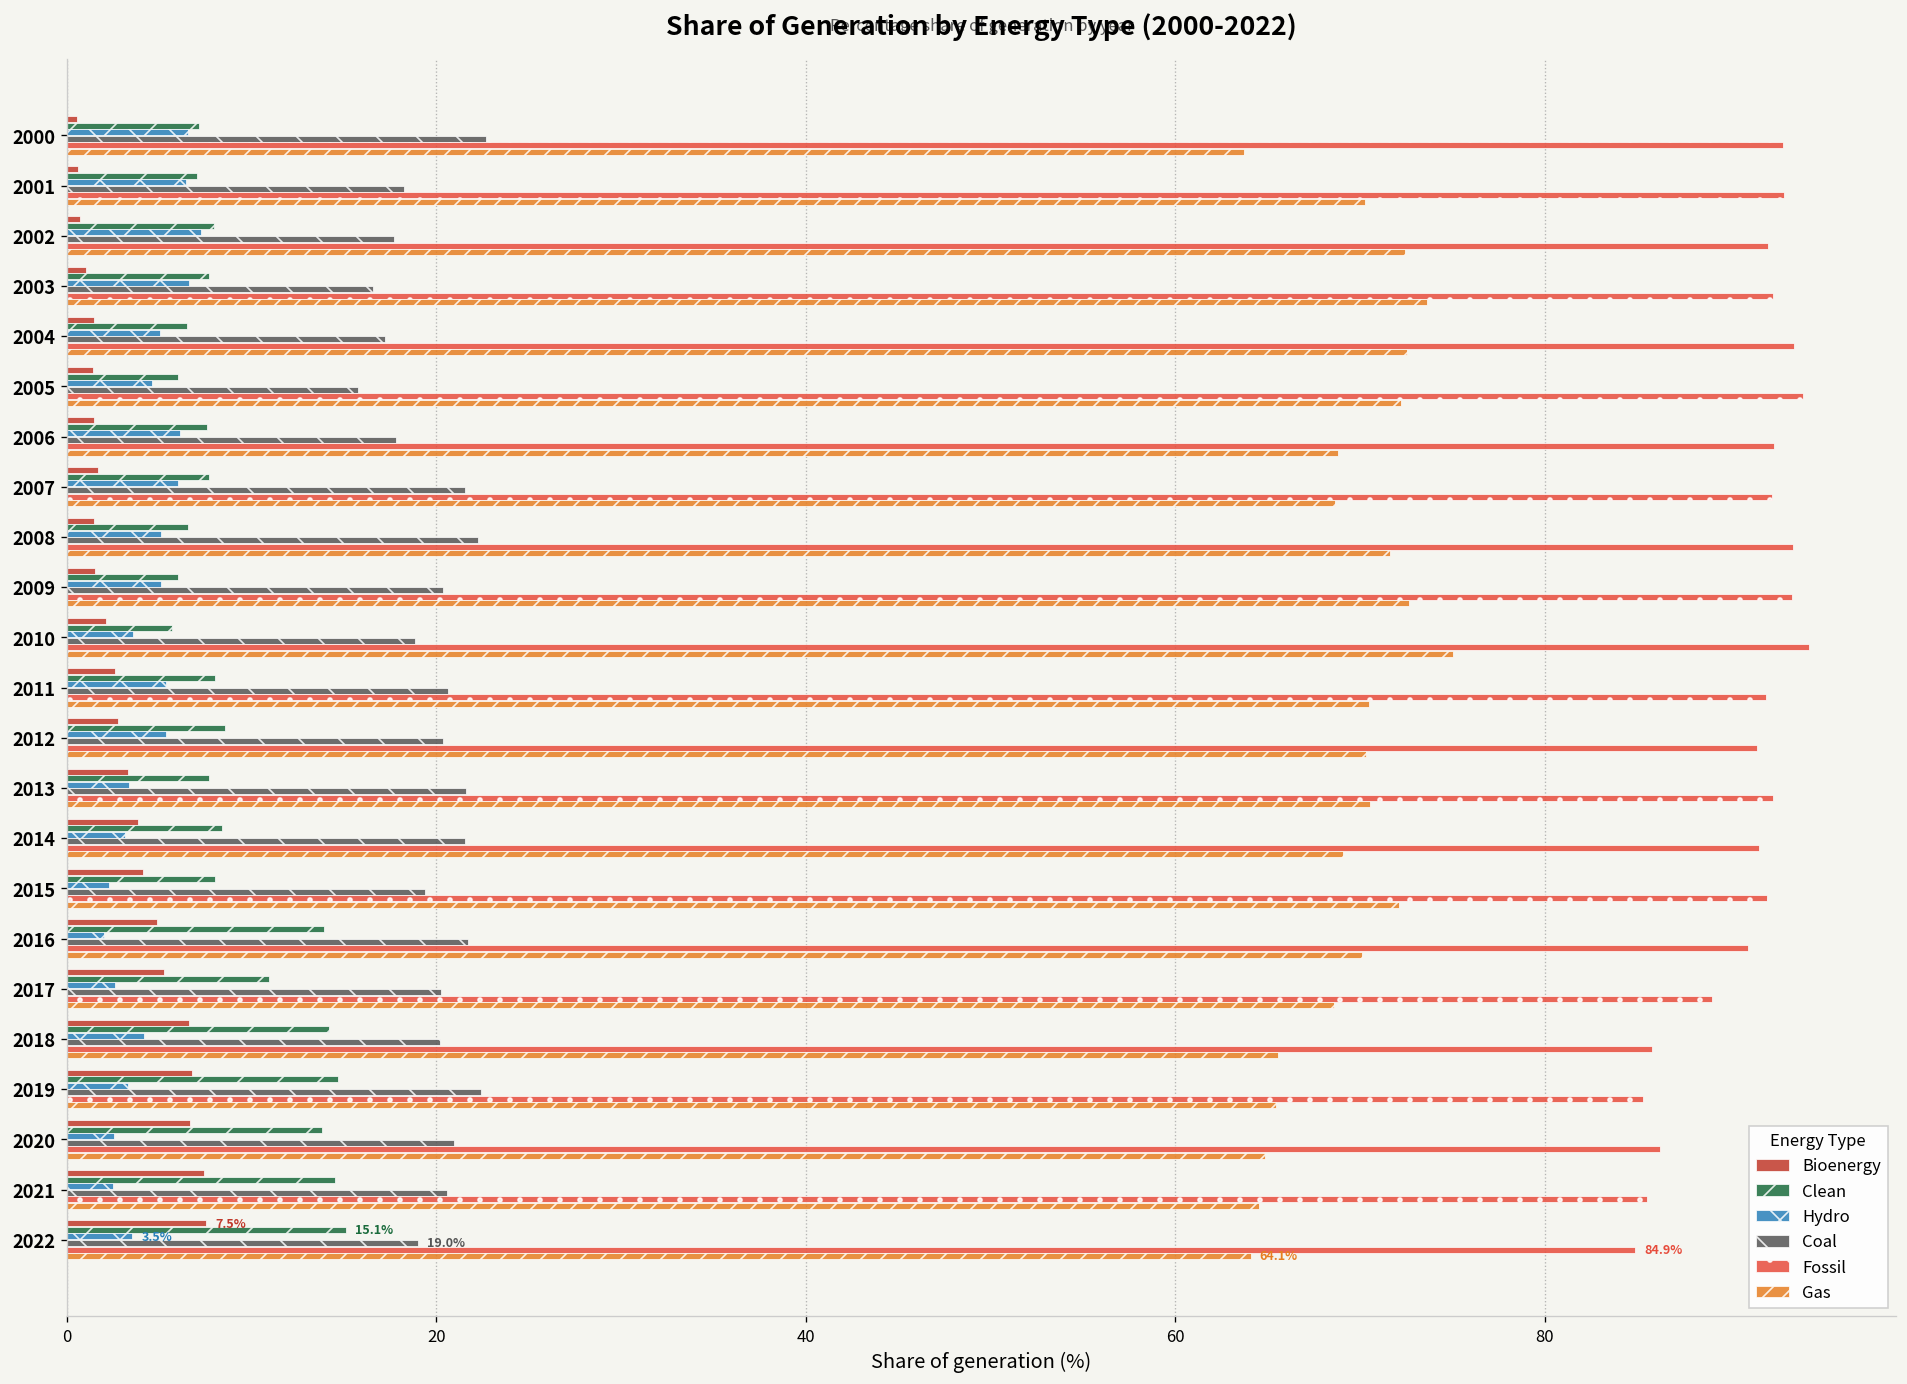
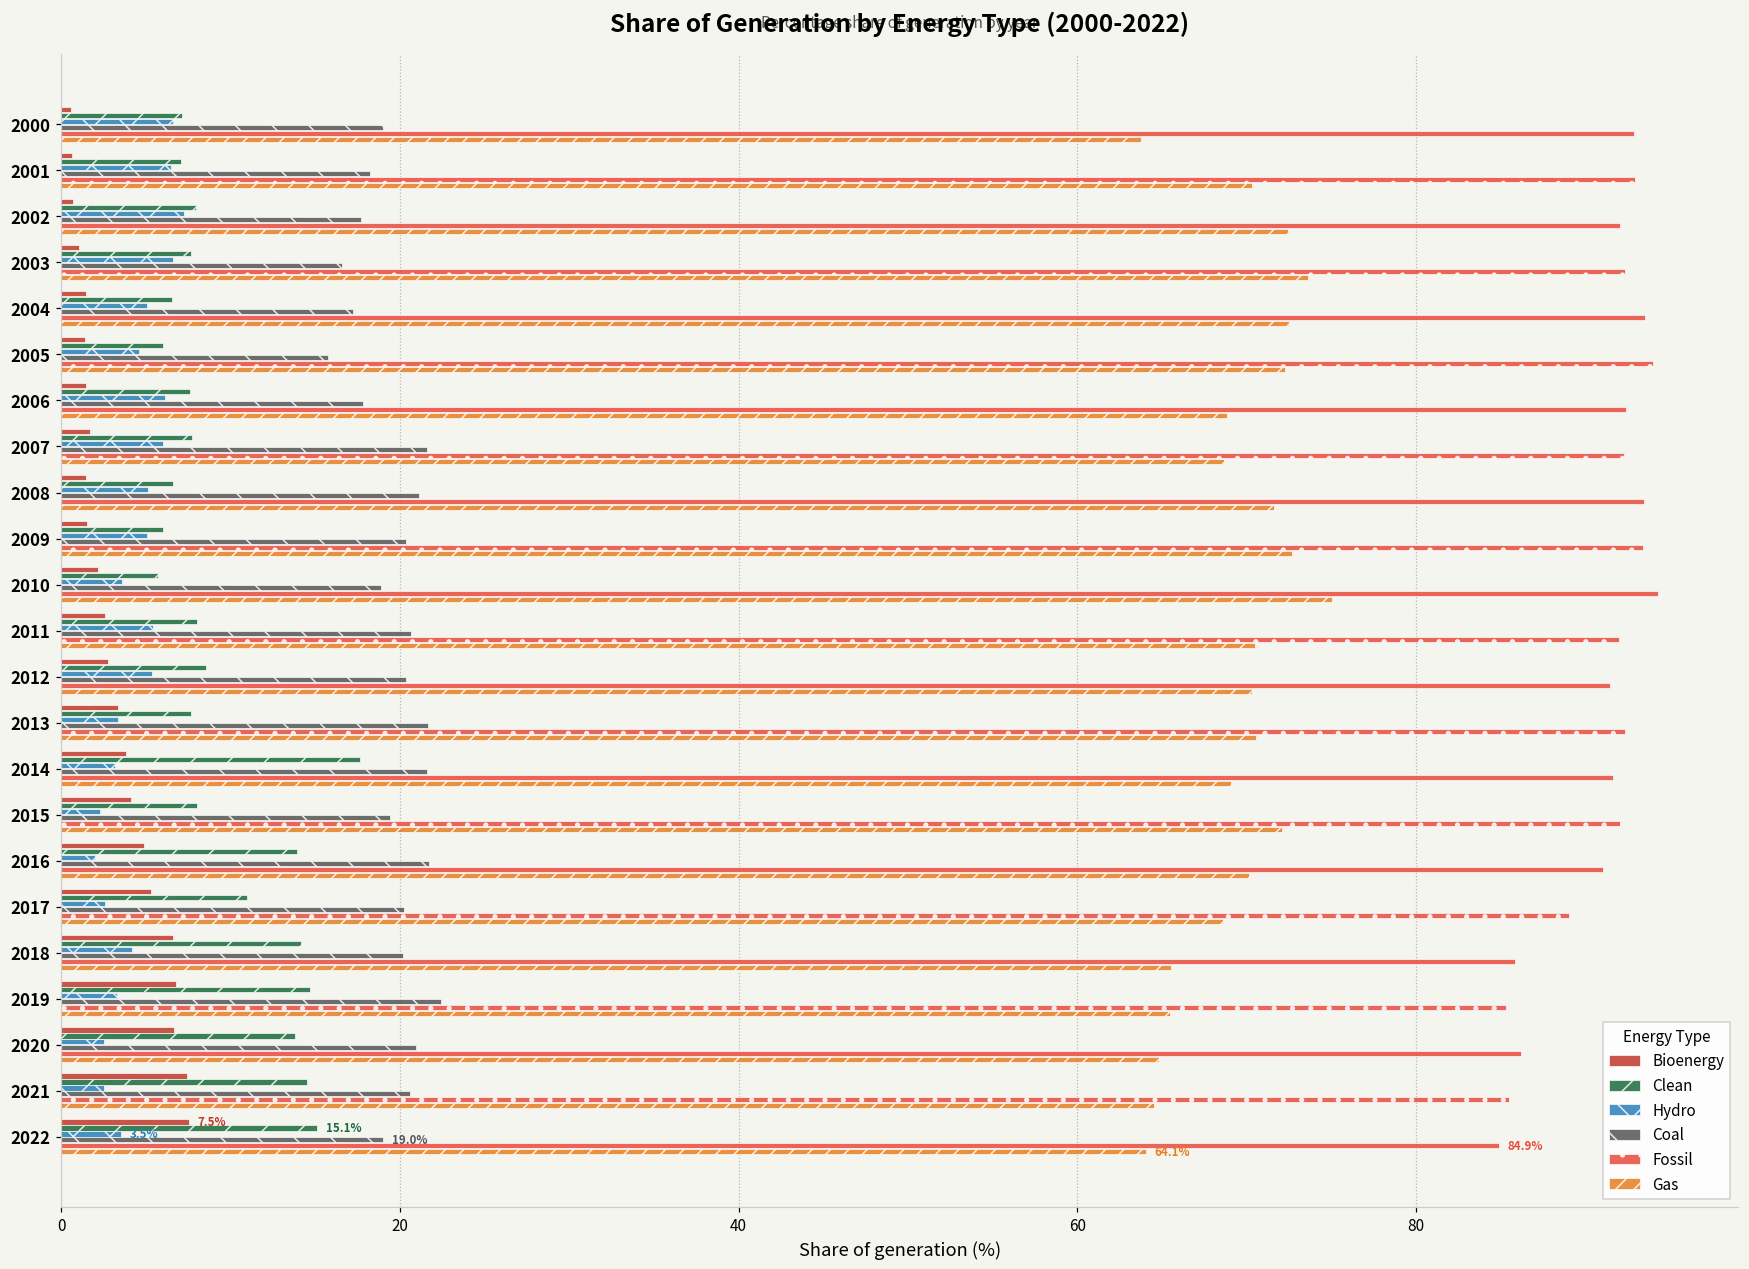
Coal, 2000: 22.7 -> 19.0
Coal, 2008: 22.3 -> 21.1
Clean, 2014: 8.4 -> 17.7
